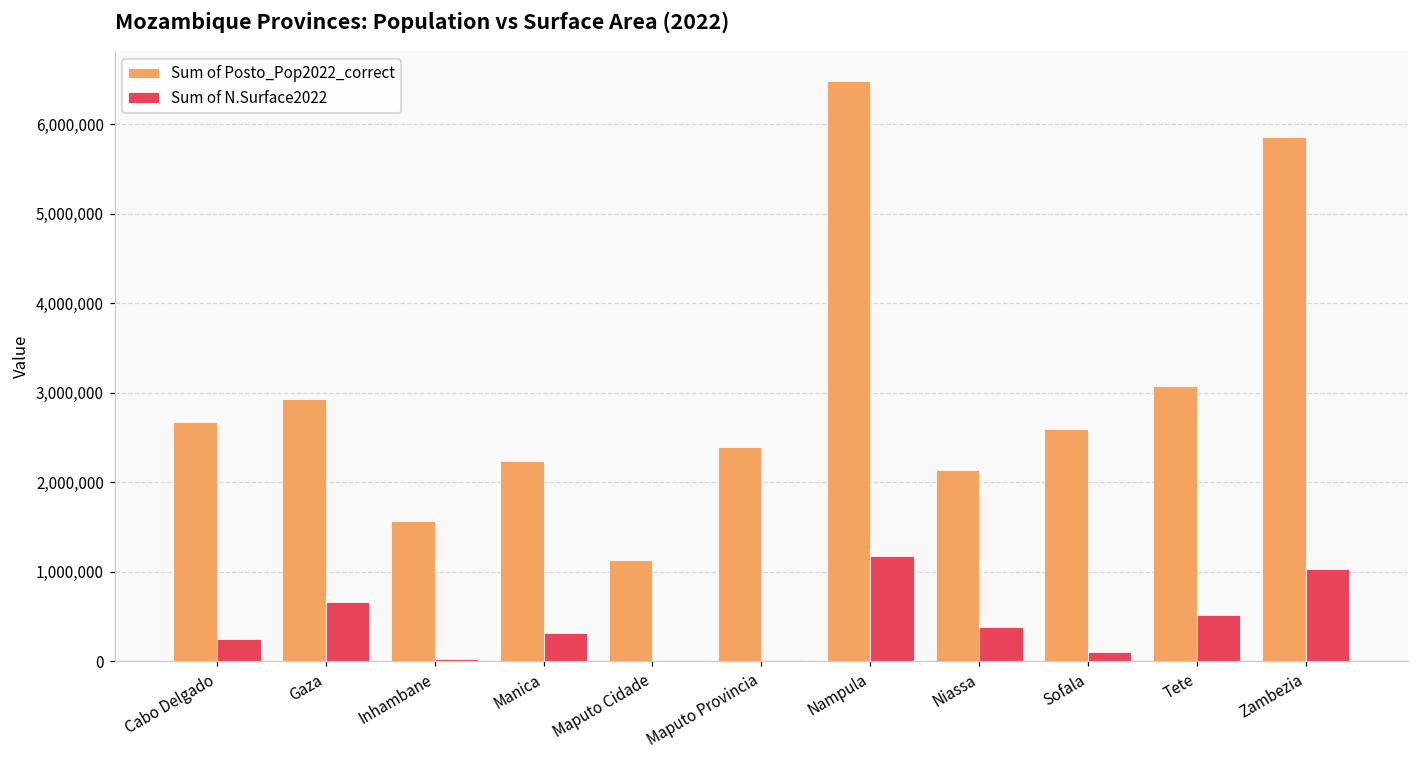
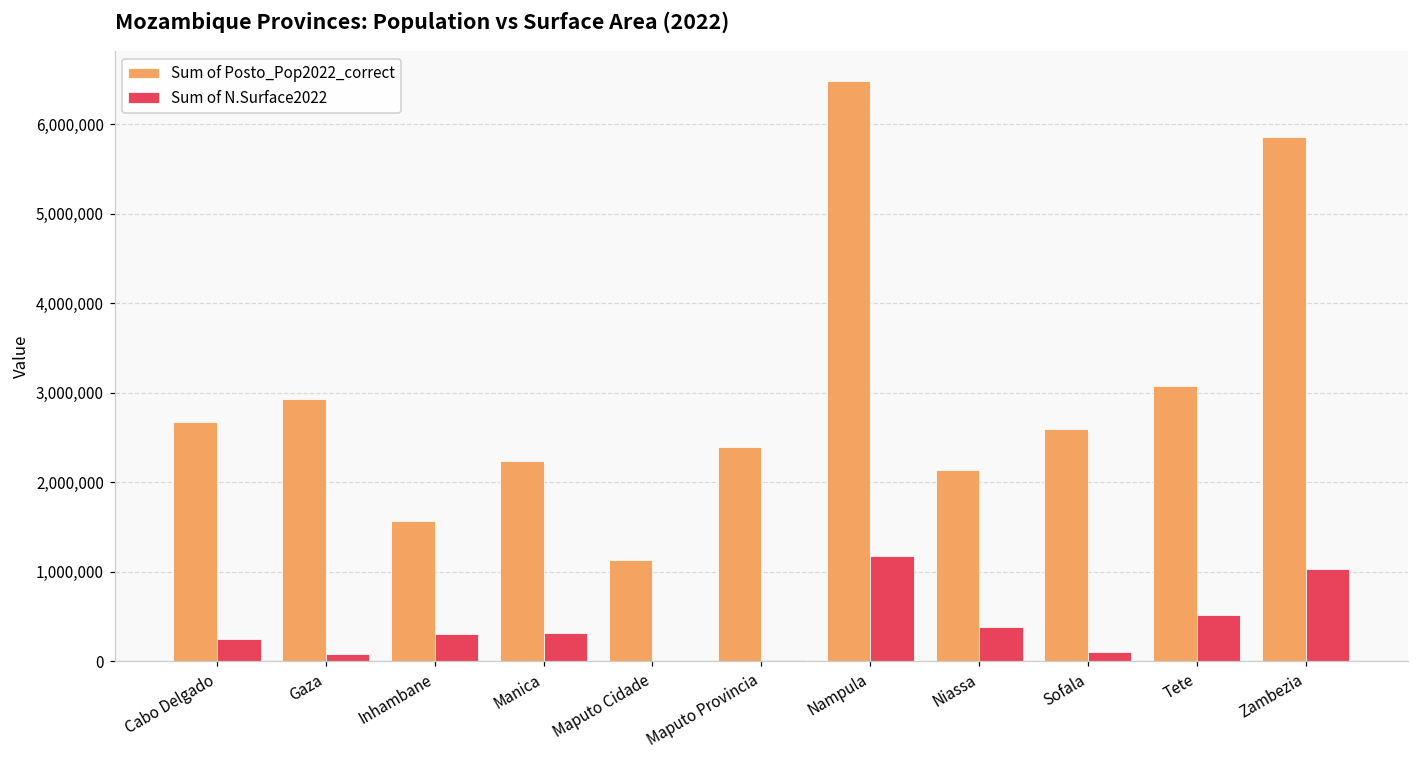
Sum of N.Surface2022, Gaza: 700,000 -> 100,000
Sum of N.Surface2022, Inhambane: 0 -> 300,000
